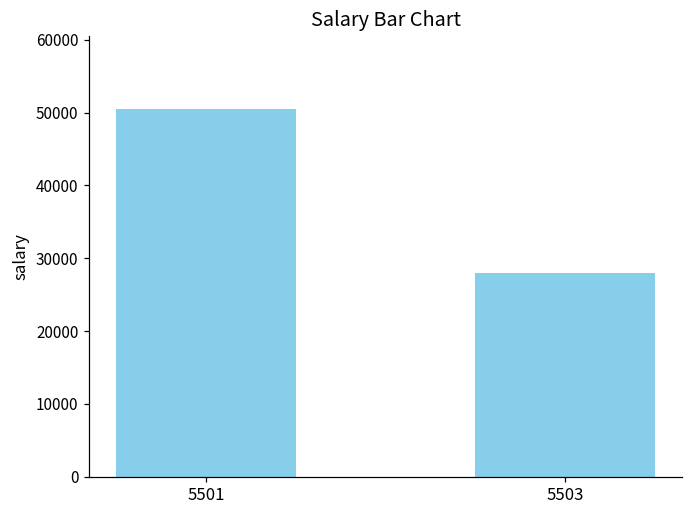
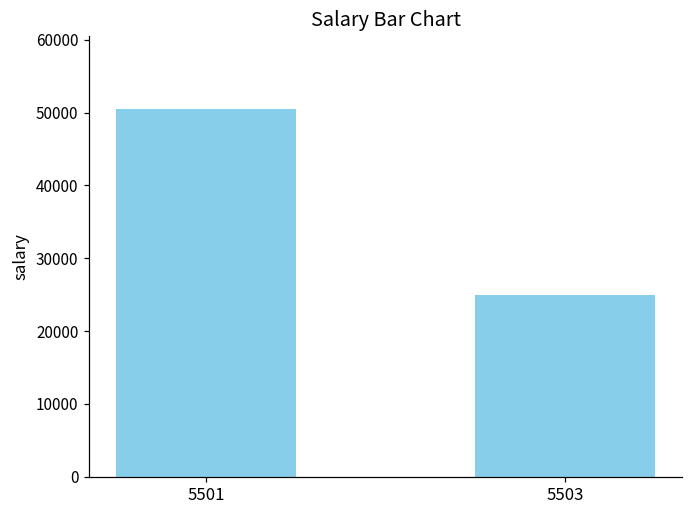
5503: 28000 -> 25000
